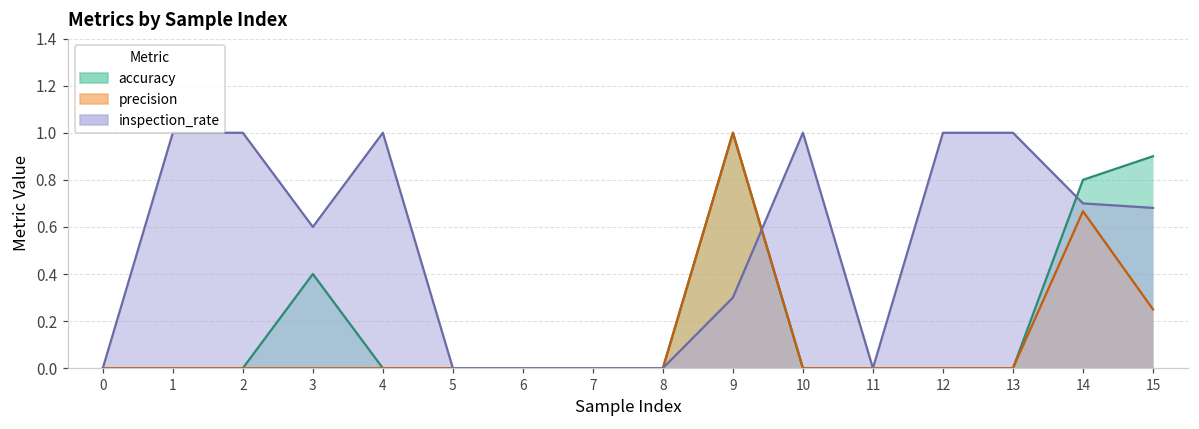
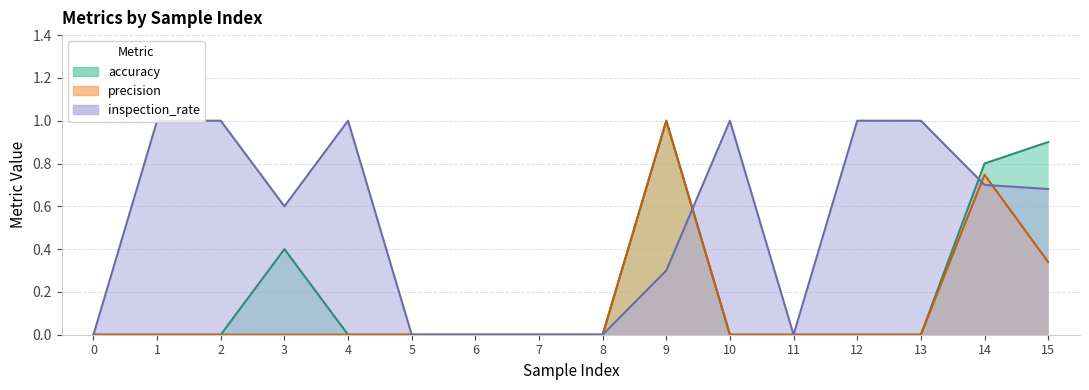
precision, 14: 0.67 -> 0.75
precision, 15: 0.25 -> 0.34
